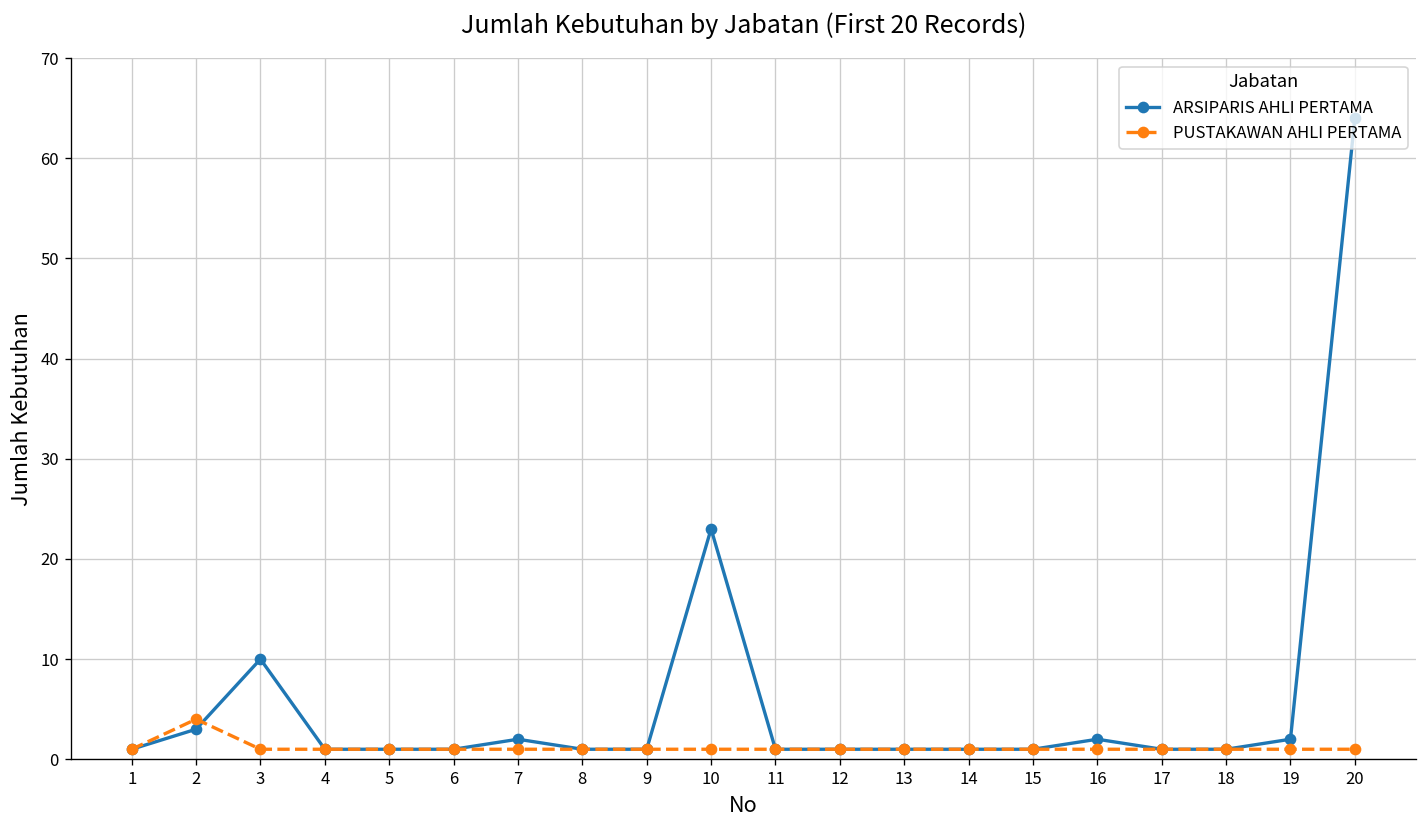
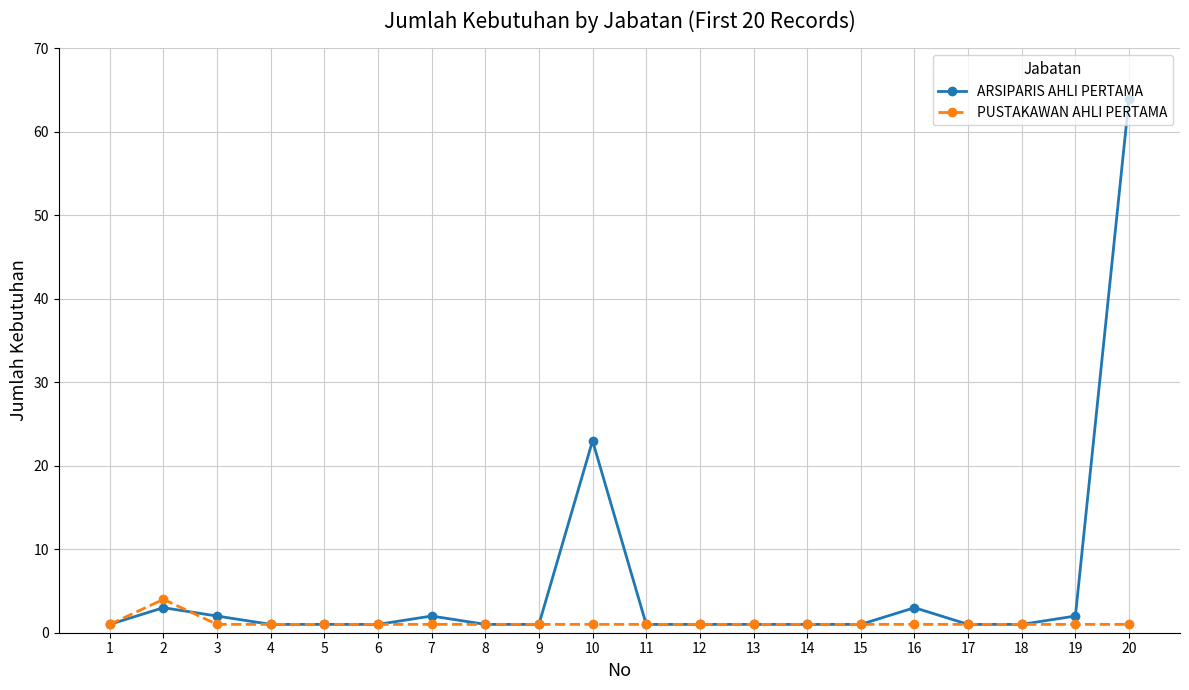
ARSIPARIS AHLI PERTAMA, 3: 10 -> 2
ARSIPARIS AHLI PERTAMA, 16: 2 -> 3
